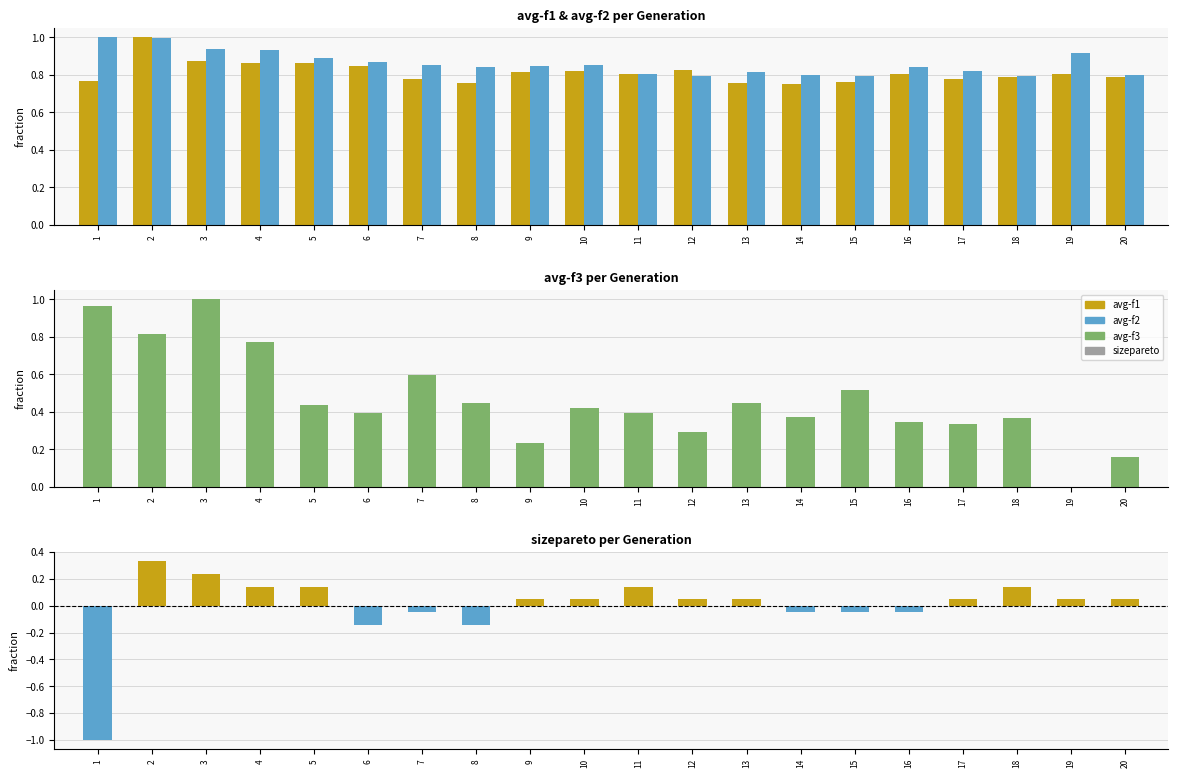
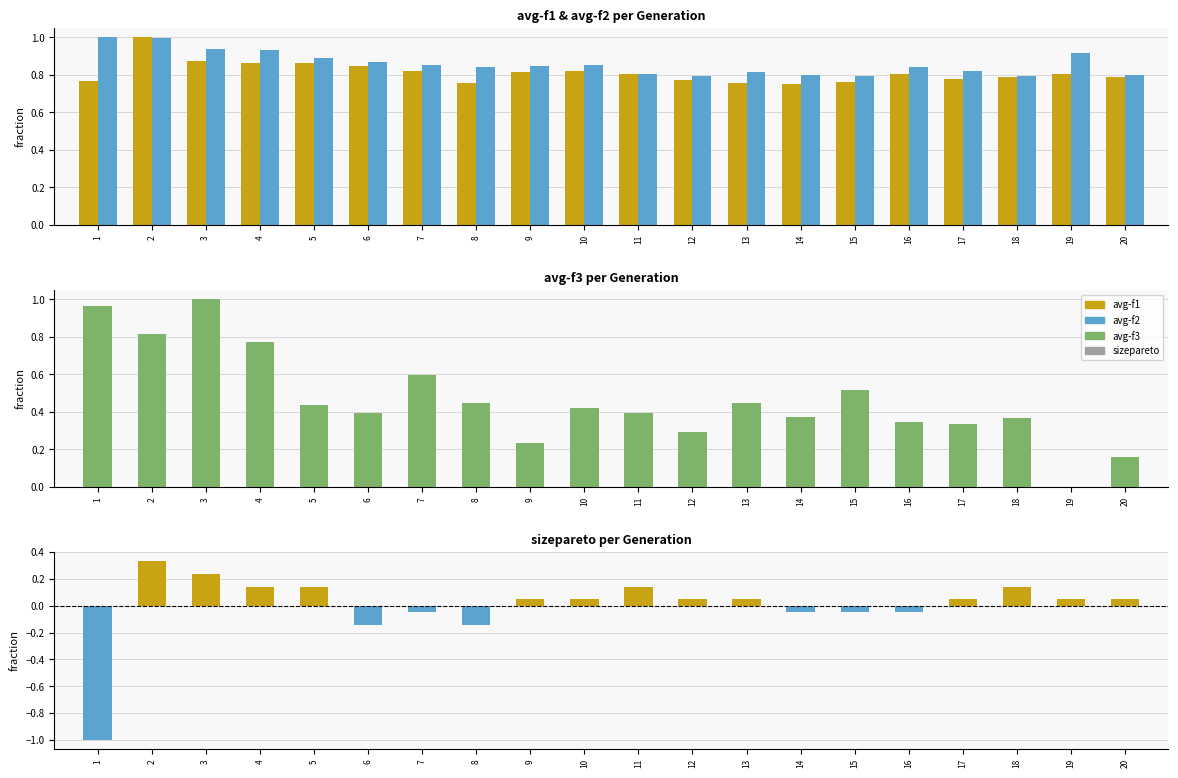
avg-f1 & avg-f2 per Generation, avg-f1, 7: 0.78 -> 0.82
avg-f1 & avg-f2 per Generation, avg-f1, 12: 0.83 -> 0.77
